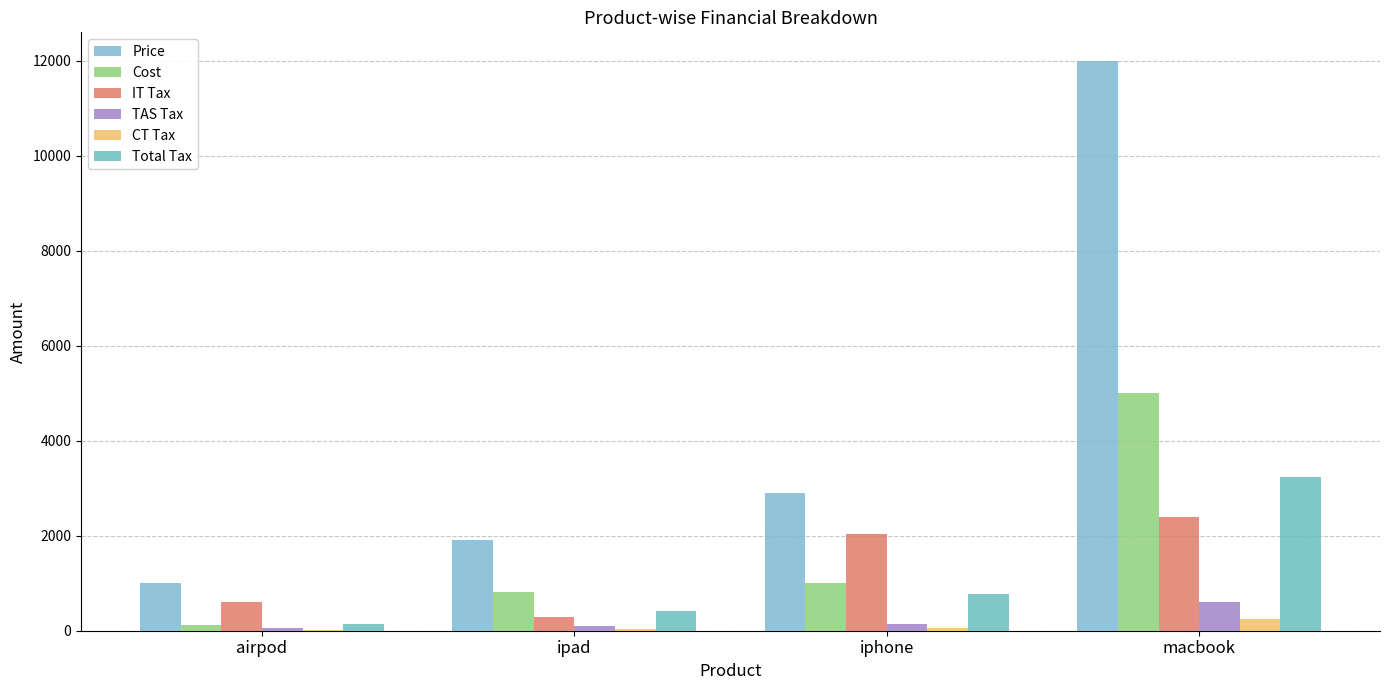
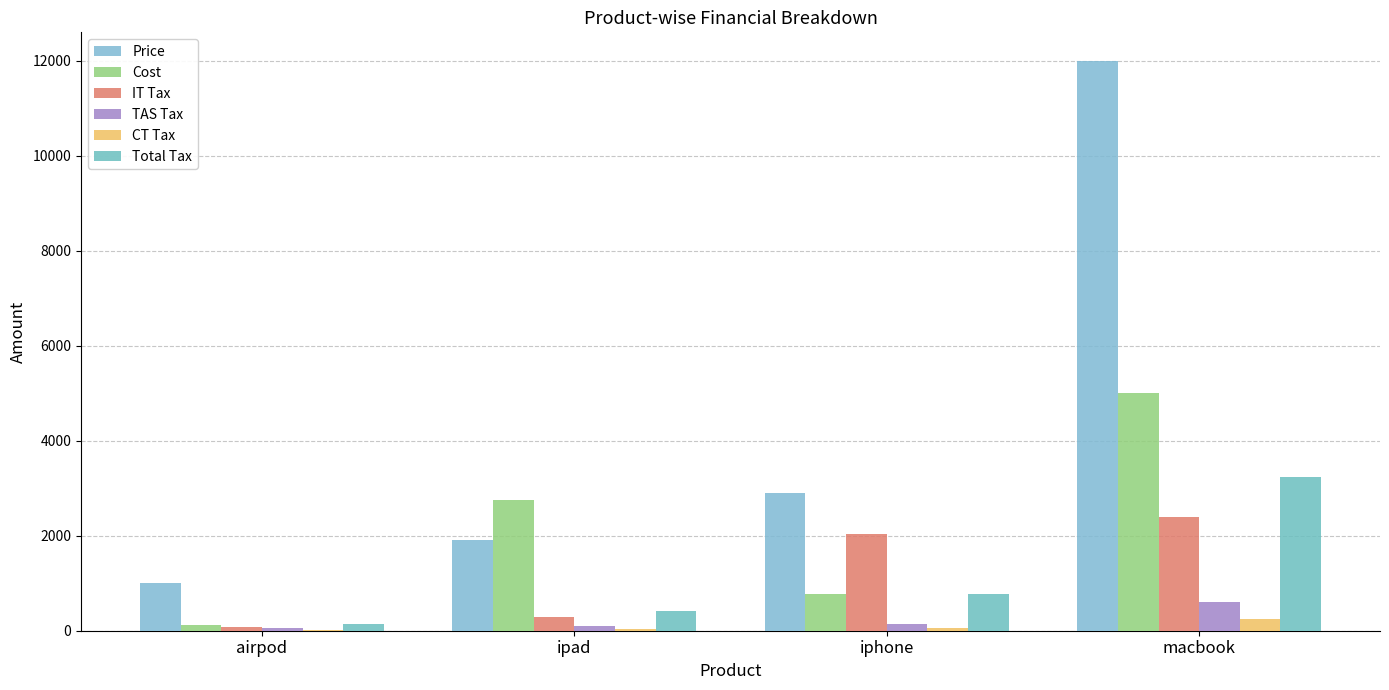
IT Tax, airpod: 600 -> 100
Cost, ipad: 800 -> 2800
Cost, iphone: 1000 -> 800
